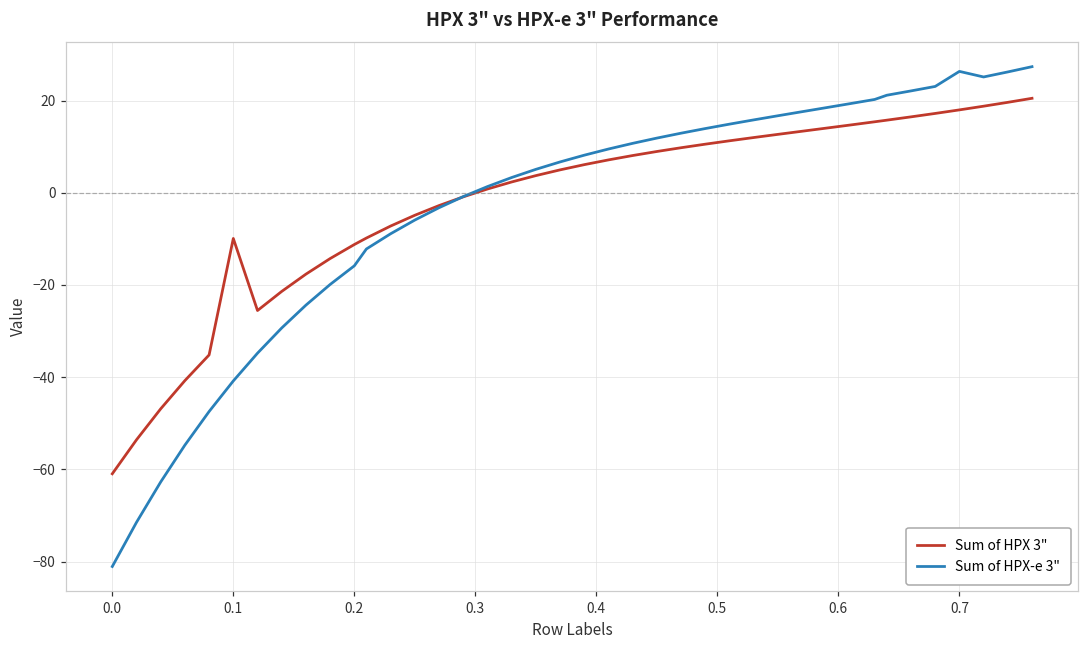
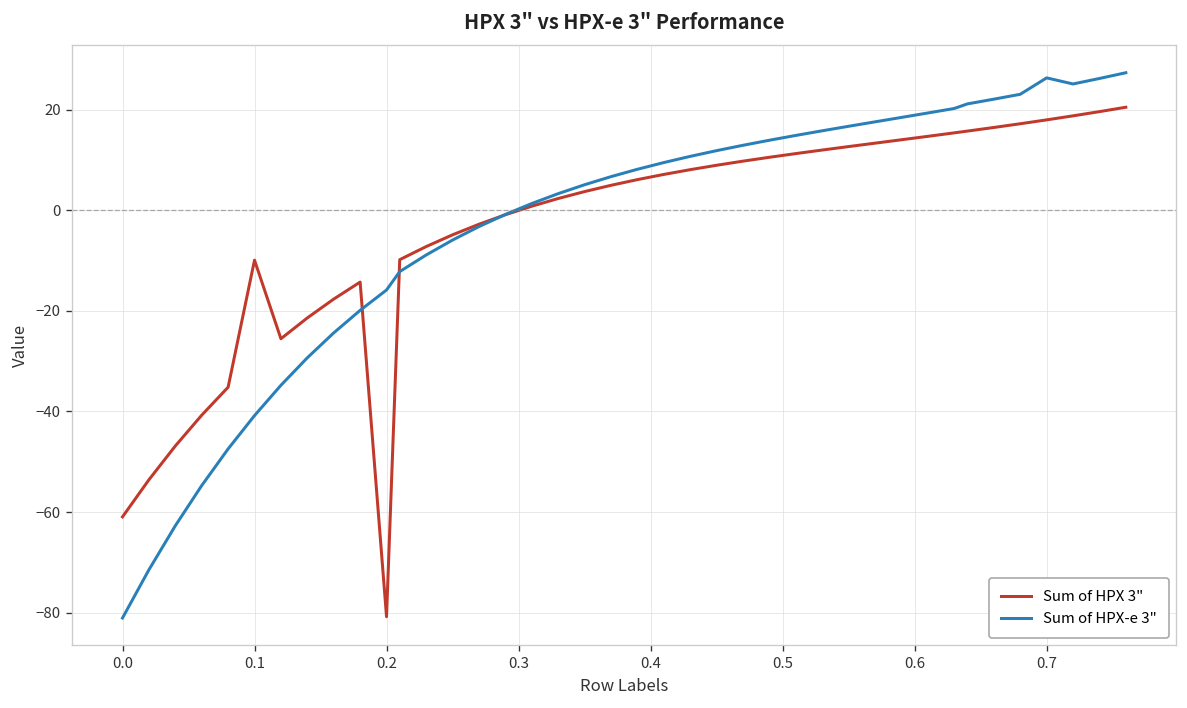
Sum of HPX 3", 0.2: -11 -> -81
